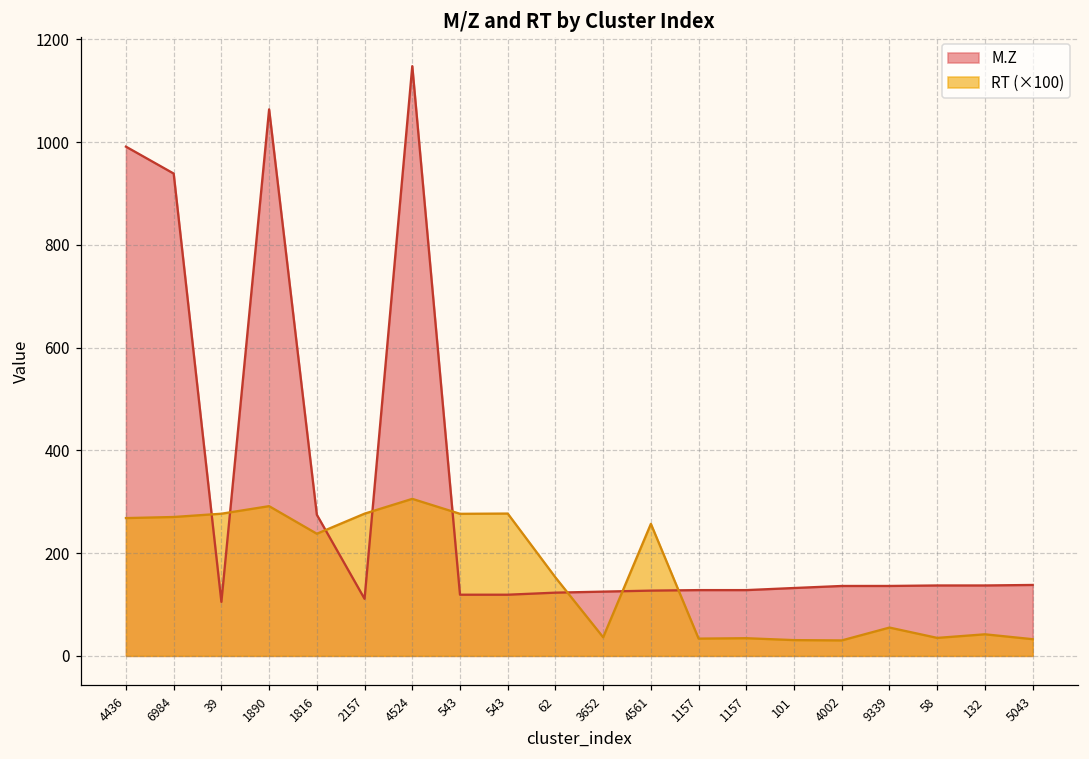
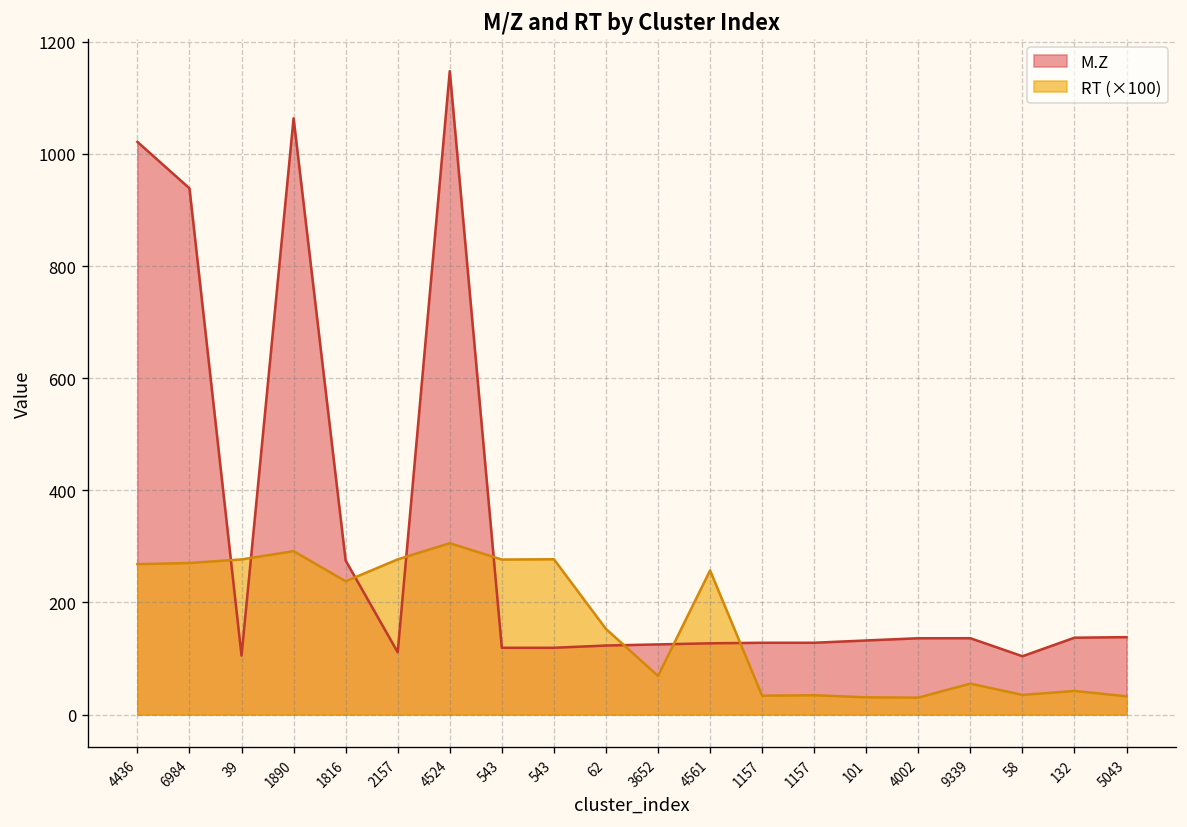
M.Z, 4436: 990 -> 1020
RT (×100), 3652: 40 -> 70
M.Z, 58: 140 -> 100
